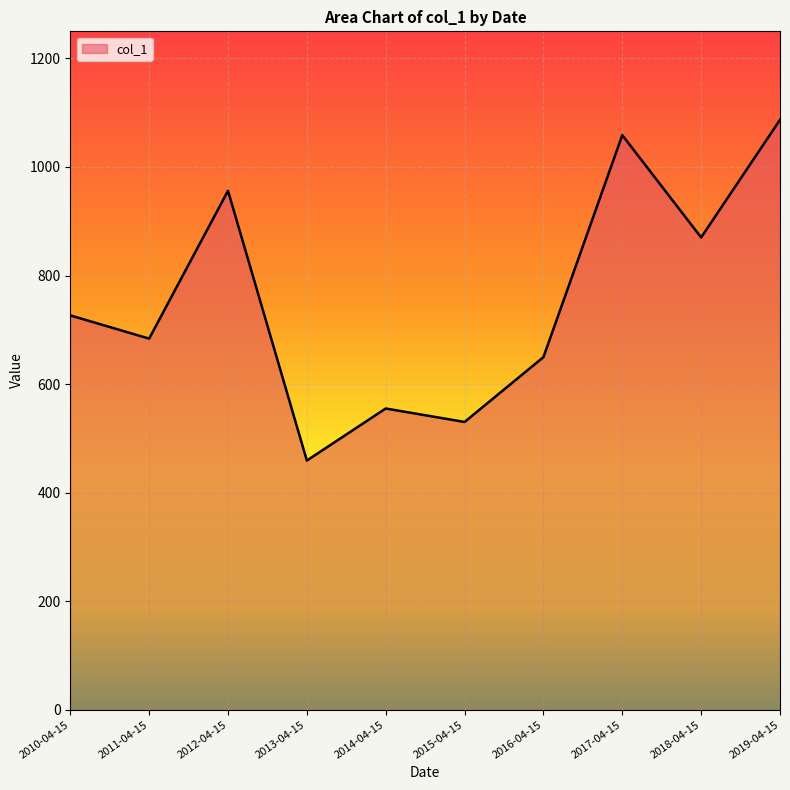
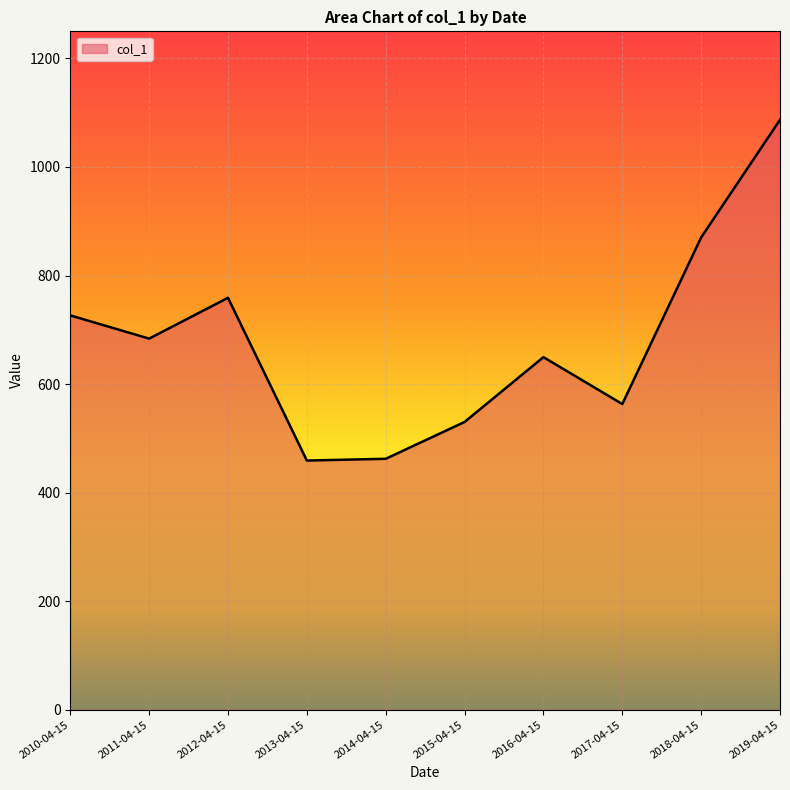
2012-04-15: 960 -> 760
2014-04-15: 560 -> 460
2017-04-15: 1060 -> 560
